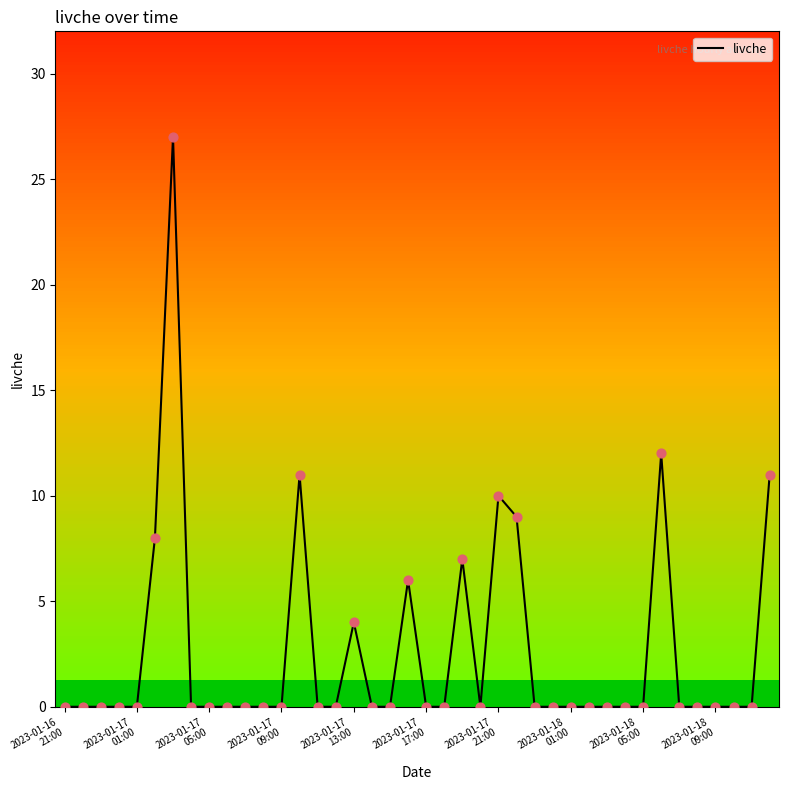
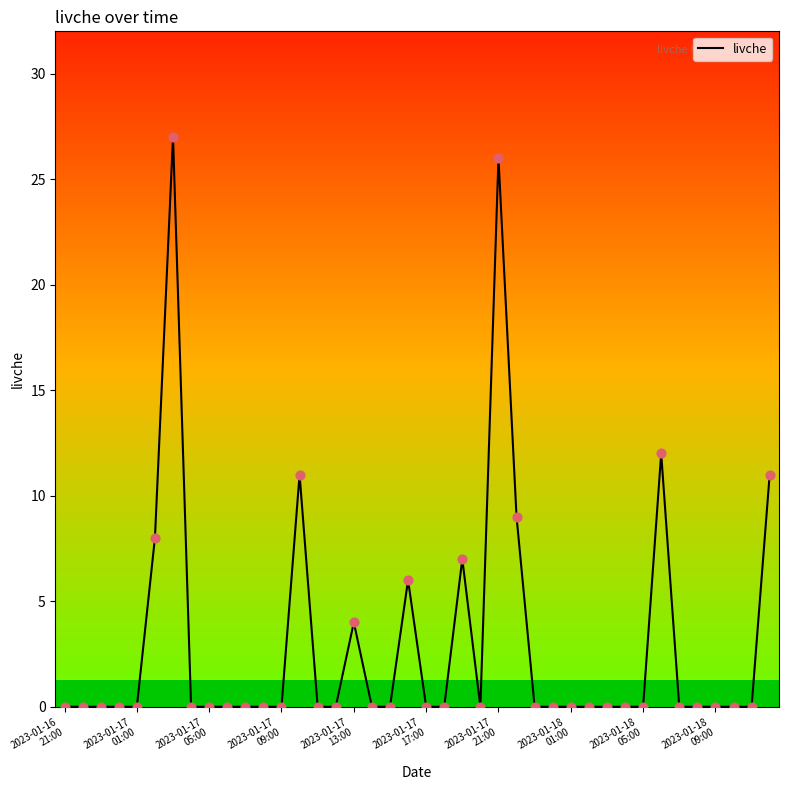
2023-01-17 21:00: 10 -> 26
